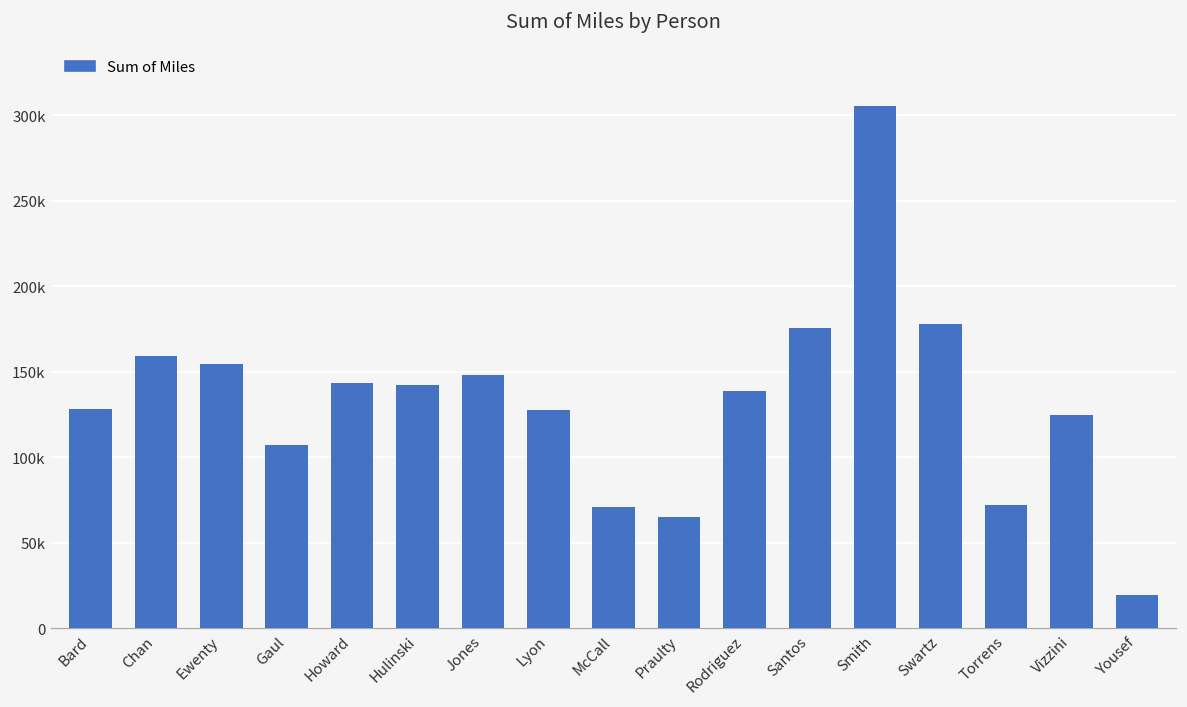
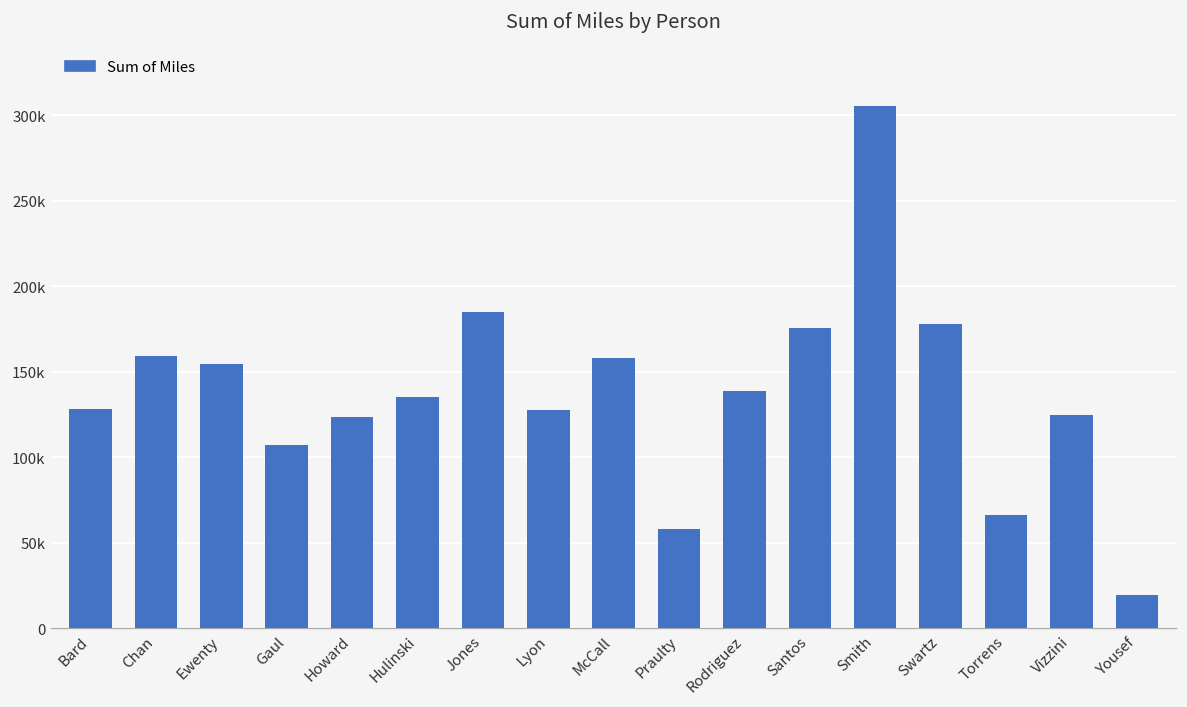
Howard: 144000 -> 123000
Hulinski: 142000 -> 135000
Jones: 148000 -> 185000
McCall: 71000 -> 158000
Praulty: 65000 -> 58000
Torrens: 72000 -> 66000
